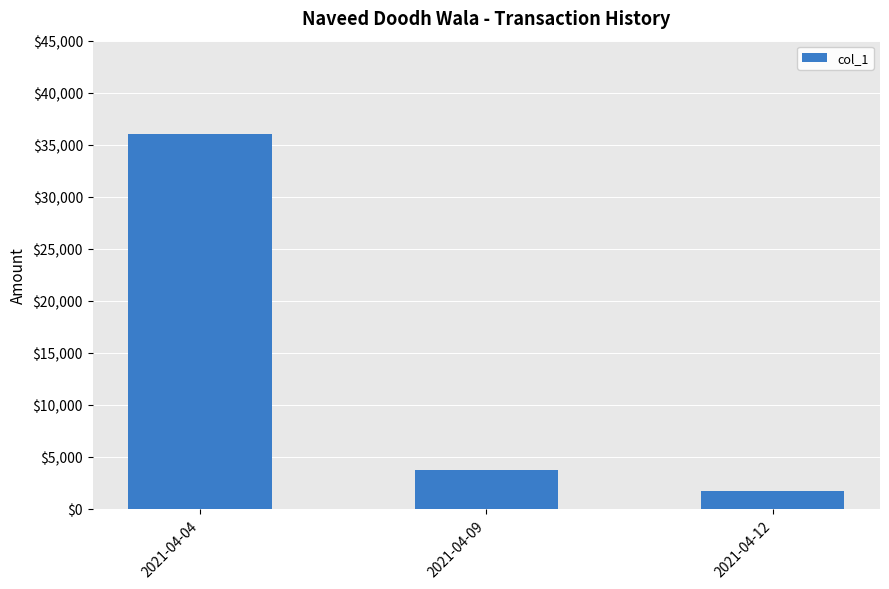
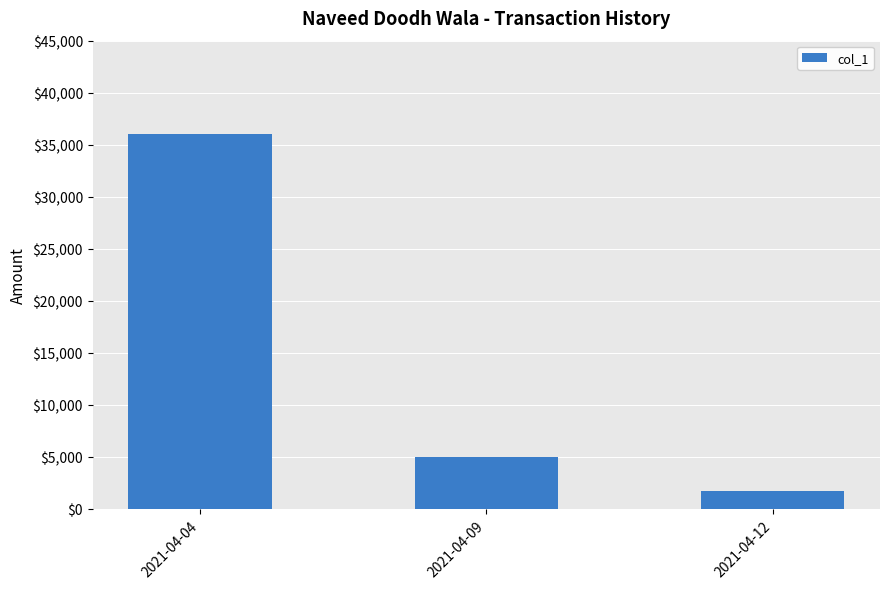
2021-04-09: $3,700 -> $5,000
